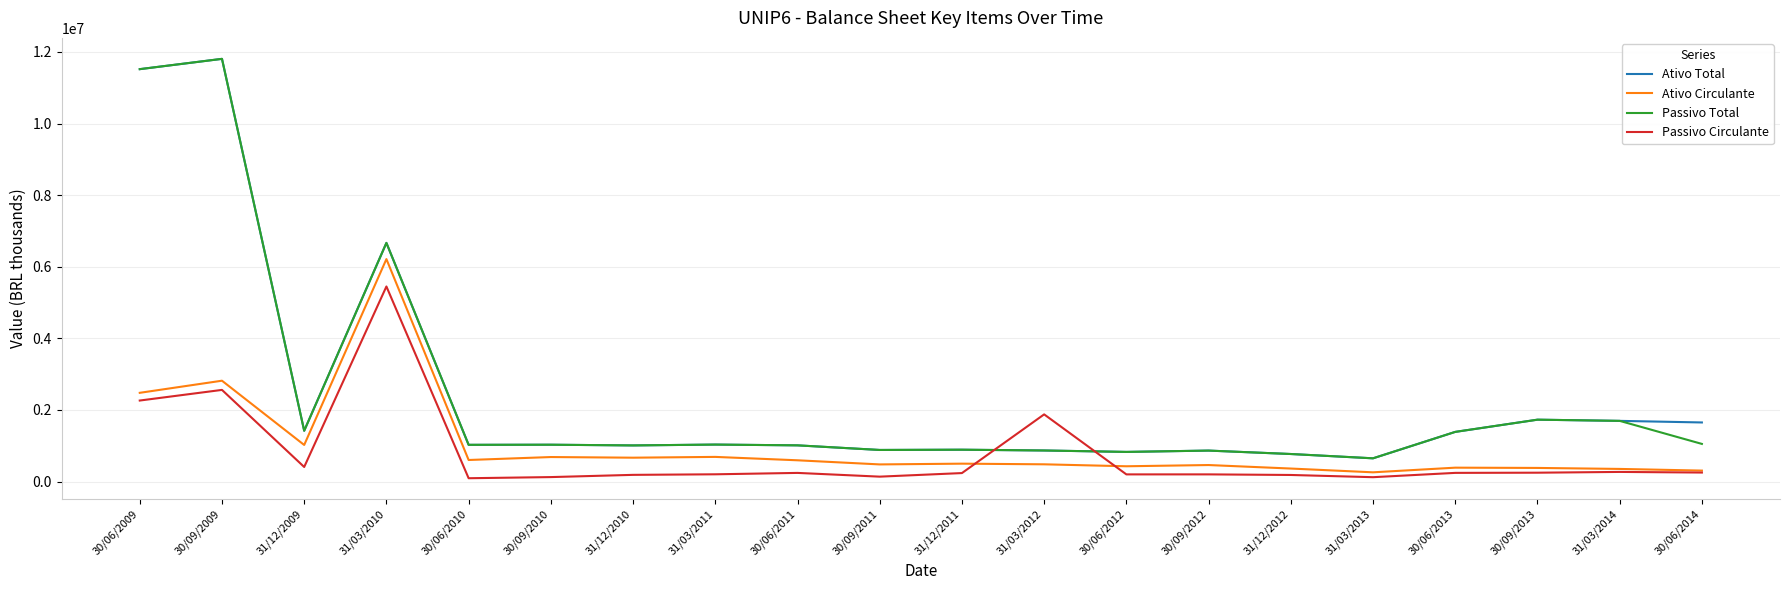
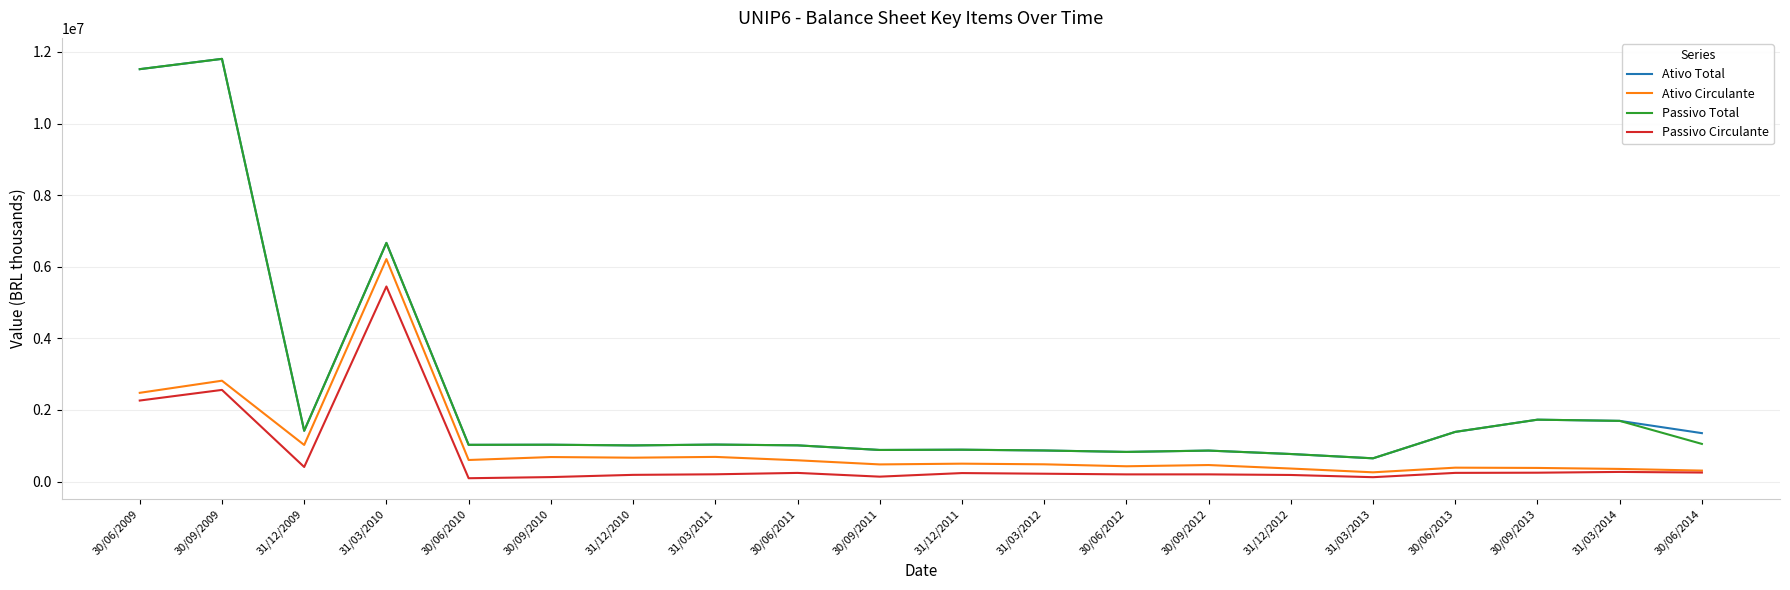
Passivo Circulante, 31/03/2012: 1900000 -> 200000
Ativo Total, 30/06/2014: 1700000 -> 1400000
